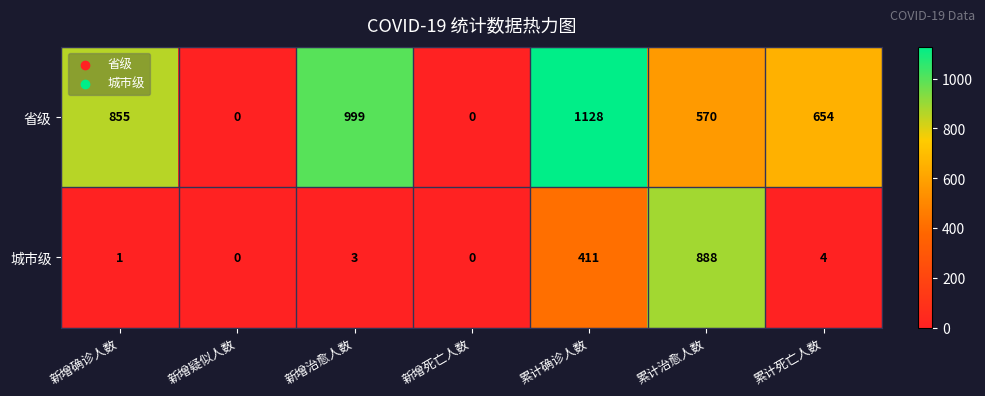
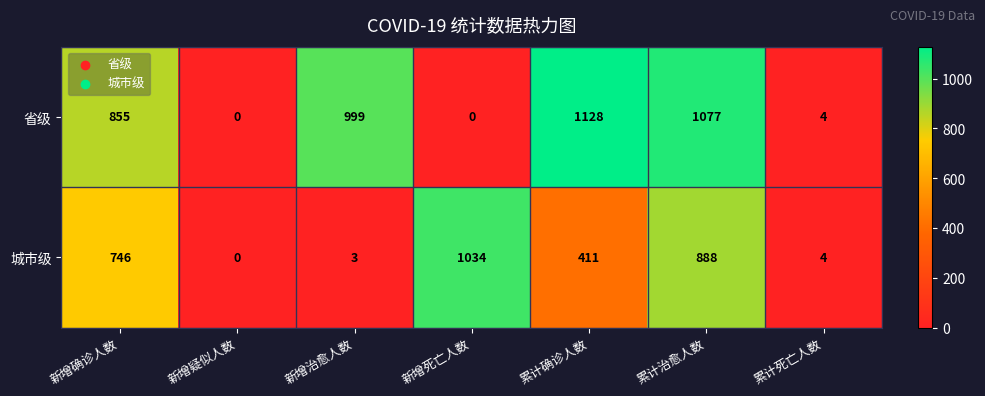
省级, 累计治愈人数: 570 -> 1077
省级, 累计死亡人数: 654 -> 4
城市级, 新增确诊人数: 1 -> 746
城市级, 新增死亡人数: 0 -> 1034
